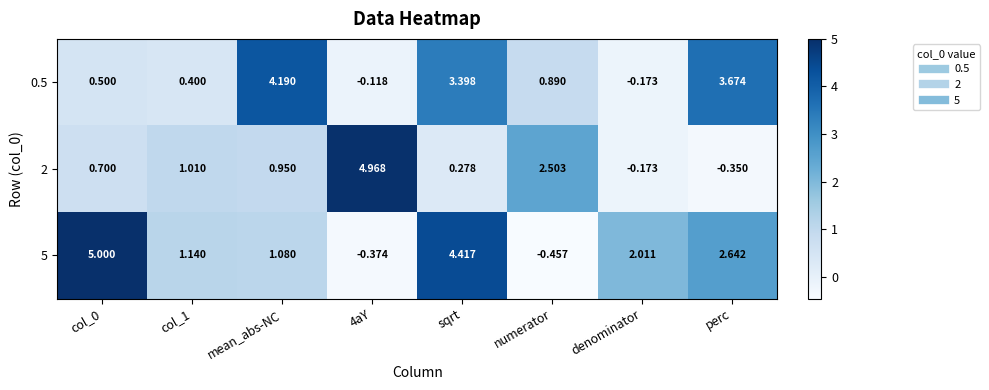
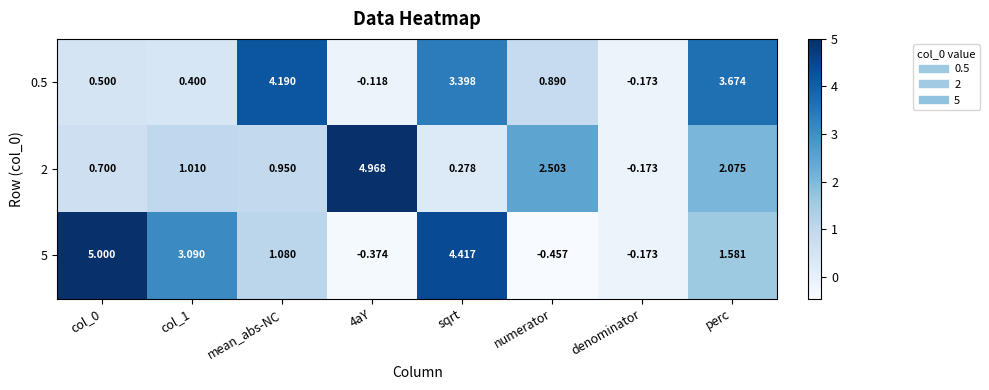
2, perc: -0.350 -> 2.075
5, col_1: 1.140 -> 3.090
5, denominator: 2.011 -> -0.173
5, perc: 2.642 -> 1.581
